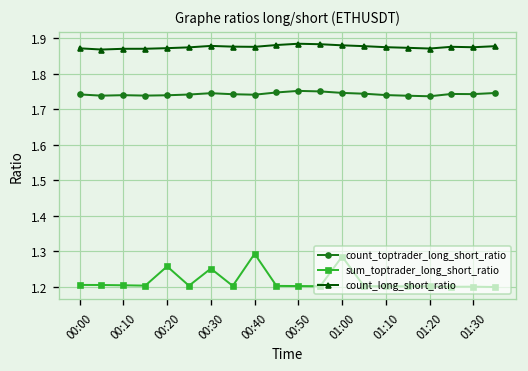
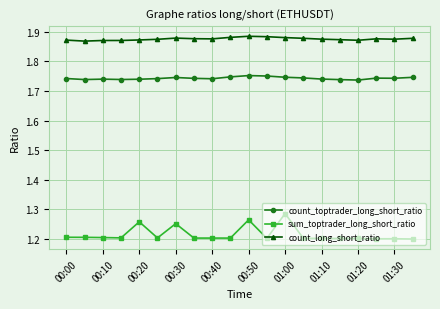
sum_toptrader_long_short_ratio, 00:40: 1.29 -> 1.20
sum_toptrader_long_short_ratio, 00:50: 1.20 -> 1.26
